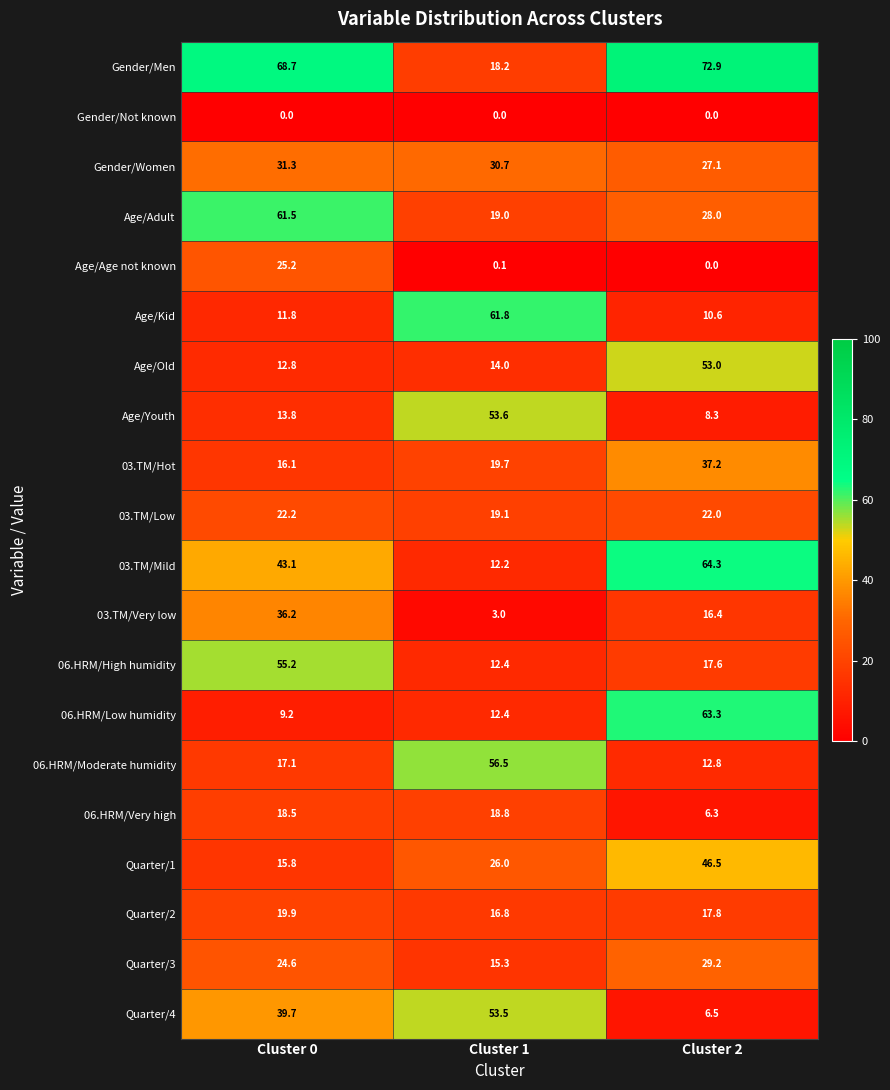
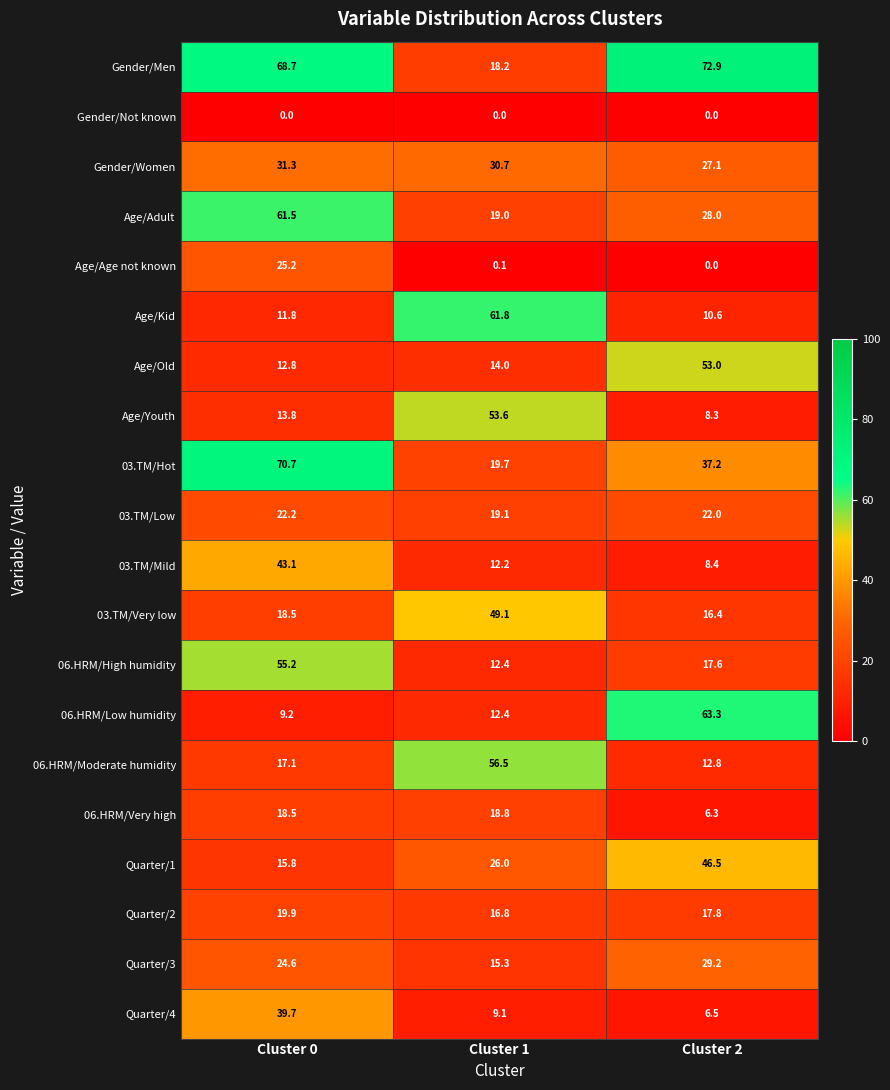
03.TM/Hot, Cluster 0: 16.1 -> 70.7
03.TM/Mild, Cluster 2: 64.3 -> 8.4
03.TM/Very low, Cluster 0: 36.2 -> 18.5
03.TM/Very low, Cluster 1: 3.0 -> 49.1
Quarter/4, Cluster 1: 53.5 -> 9.1
